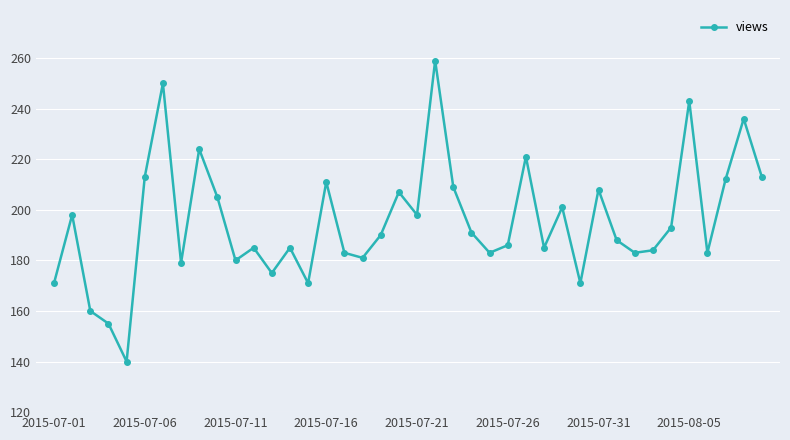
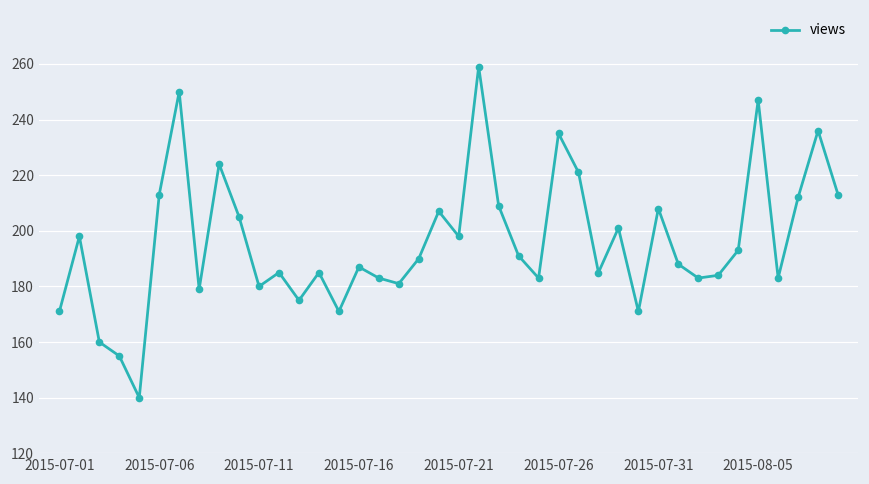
2015-07-16: 211 -> 187
2015-07-26: 186 -> 235
2015-08-05: 243 -> 247
